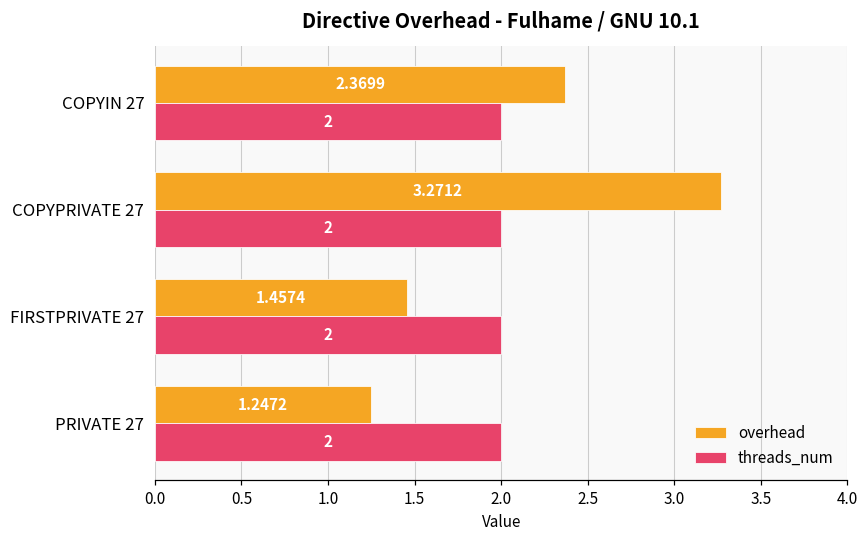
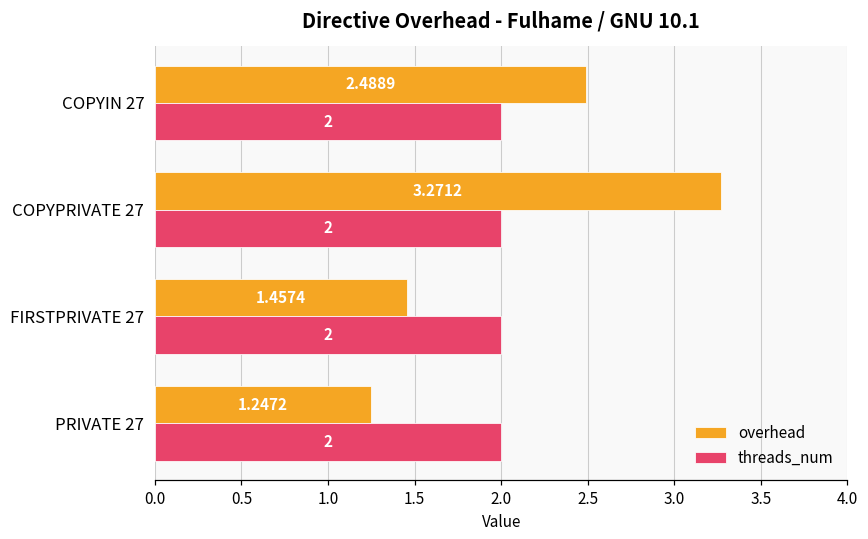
overhead, COPYIN 27: 2.3699 -> 2.4889
